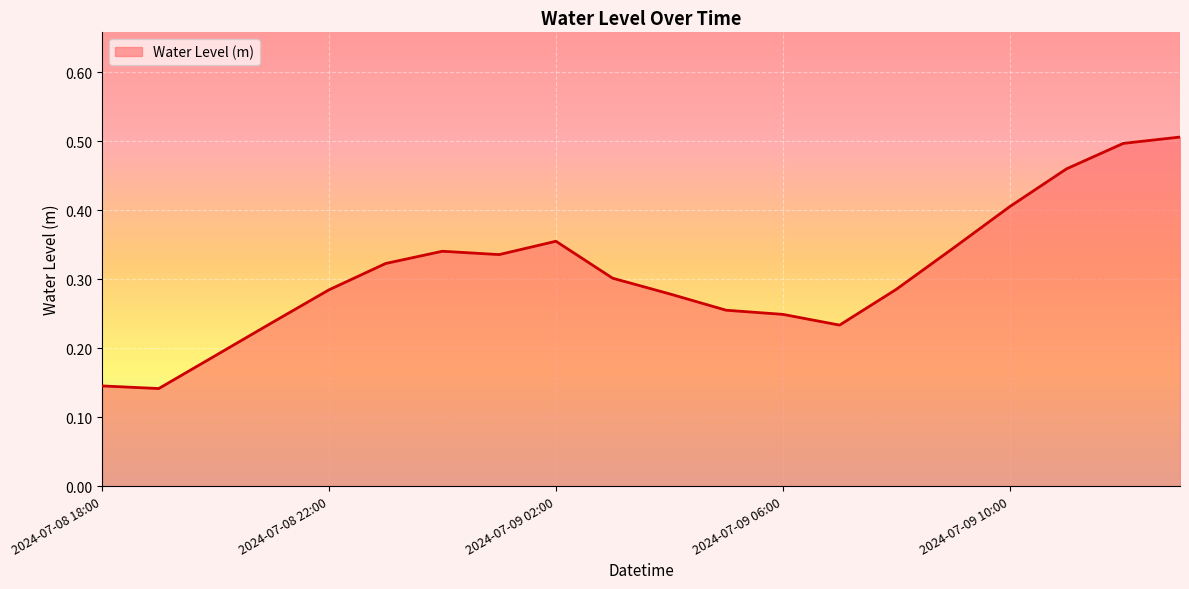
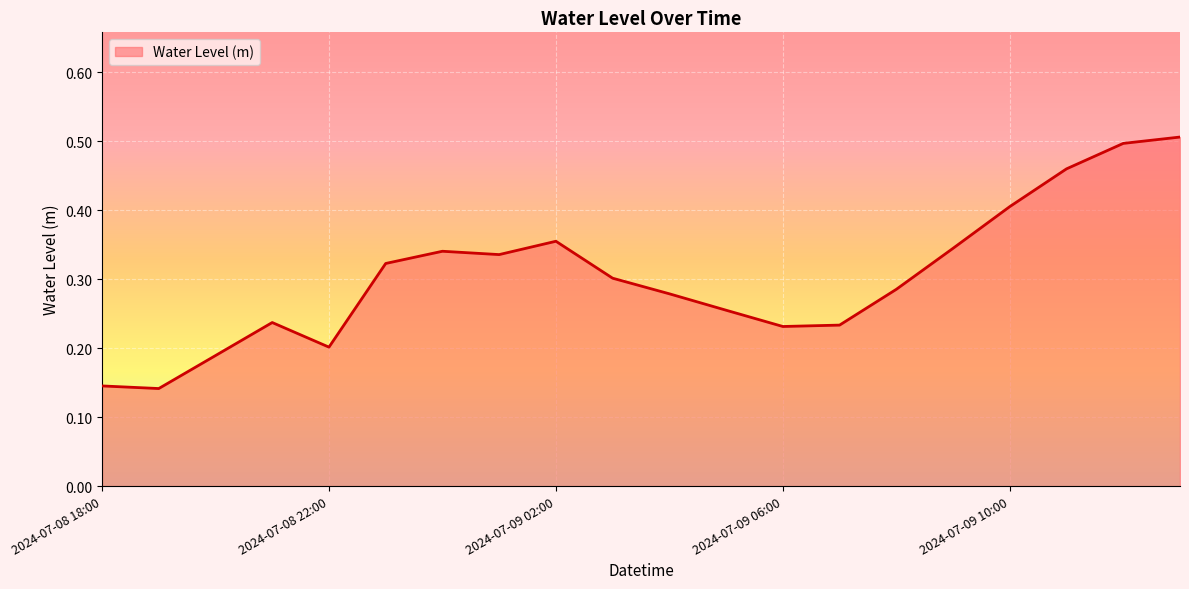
2024-07-08 22:00: 0.28 -> 0.20
2024-07-09 06:00: 0.25 -> 0.23
